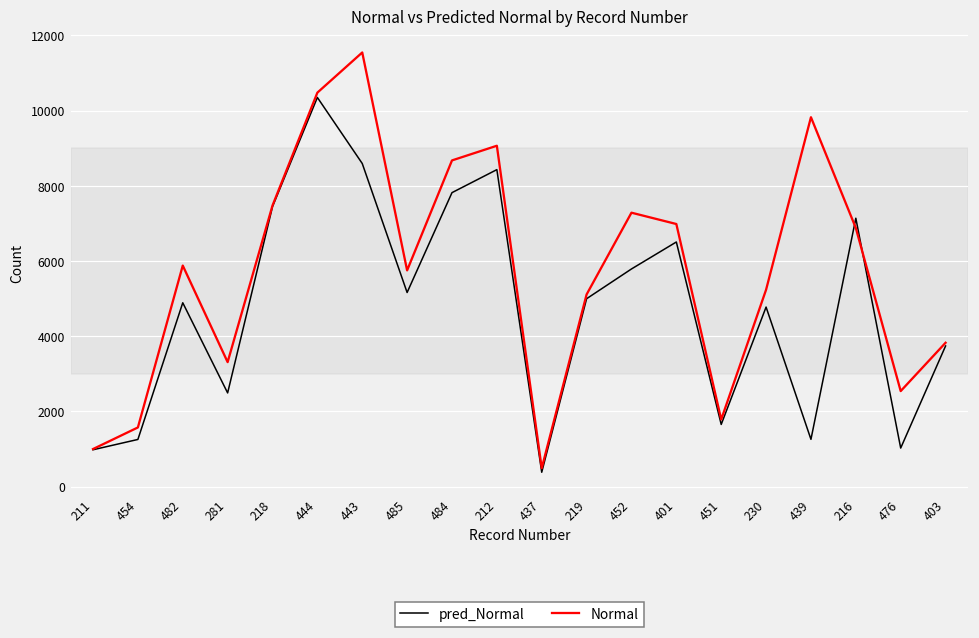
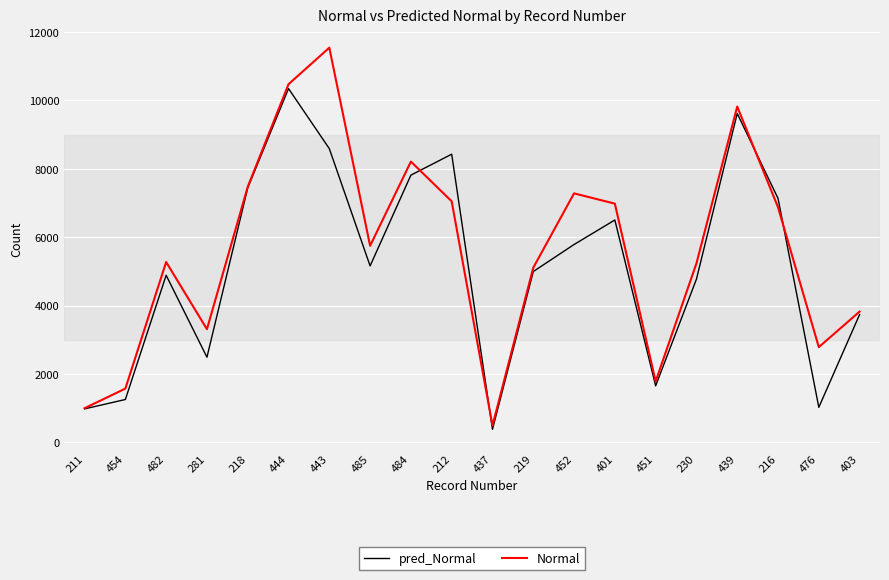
Normal, 482: 5900 -> 5300
Normal, 484: 8700 -> 8200
Normal, 212: 9100 -> 7100
pred_Normal, 439: 1300 -> 9600
Normal, 476: 2500 -> 2800
